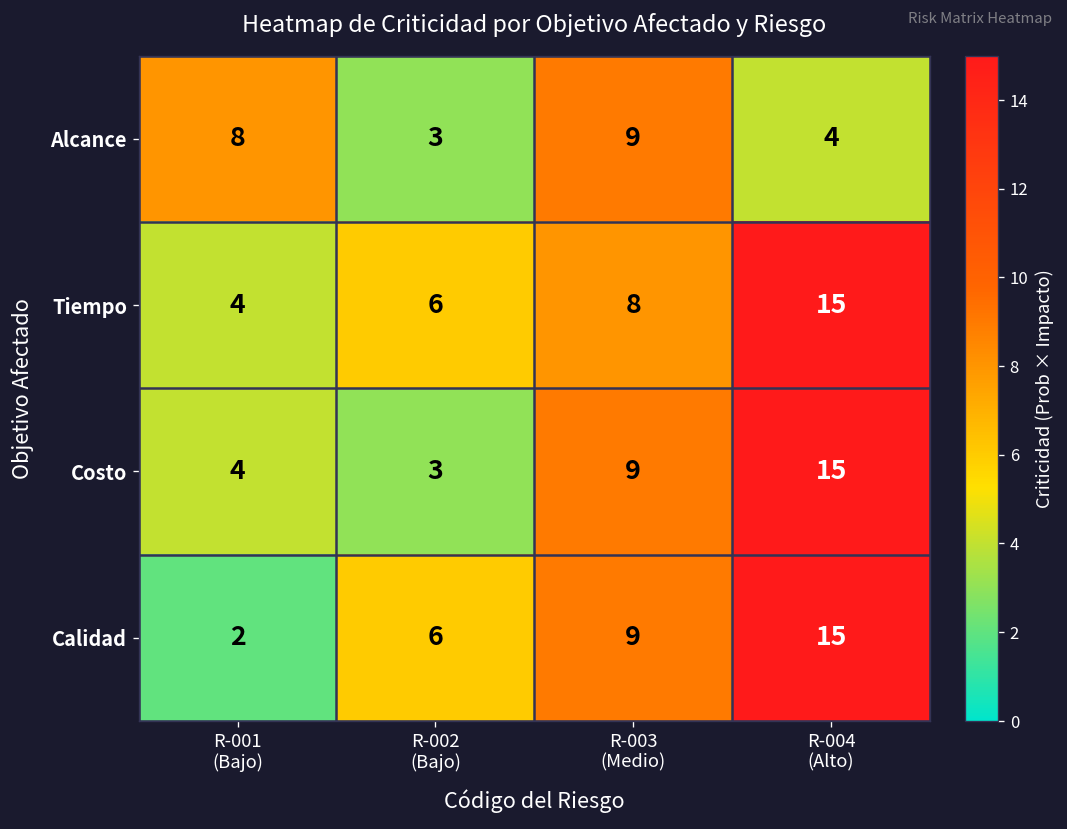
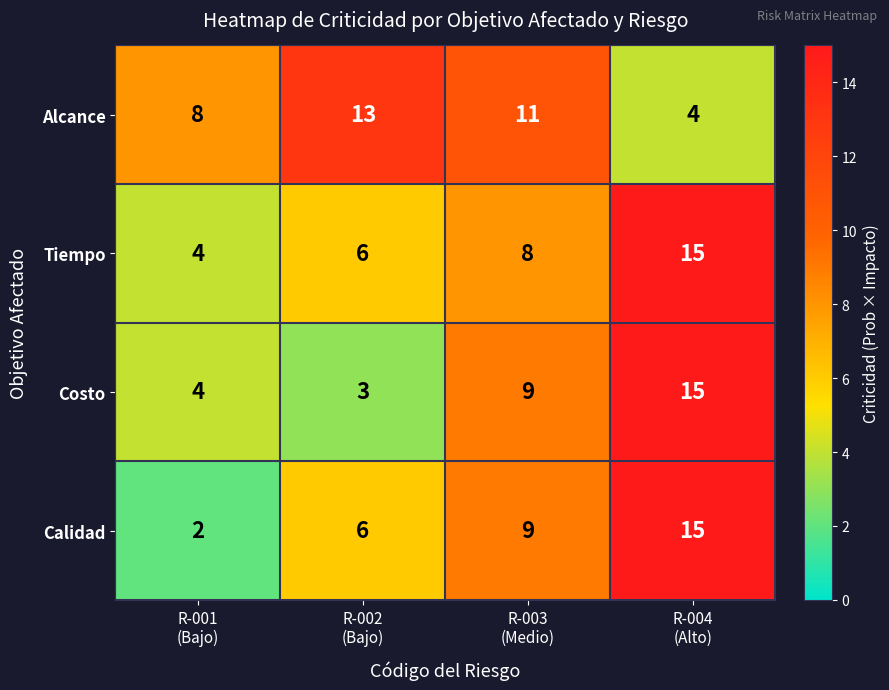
Alcance, R-002 (Bajo): 3 -> 13
Alcance, R-003 (Medio): 9 -> 11
